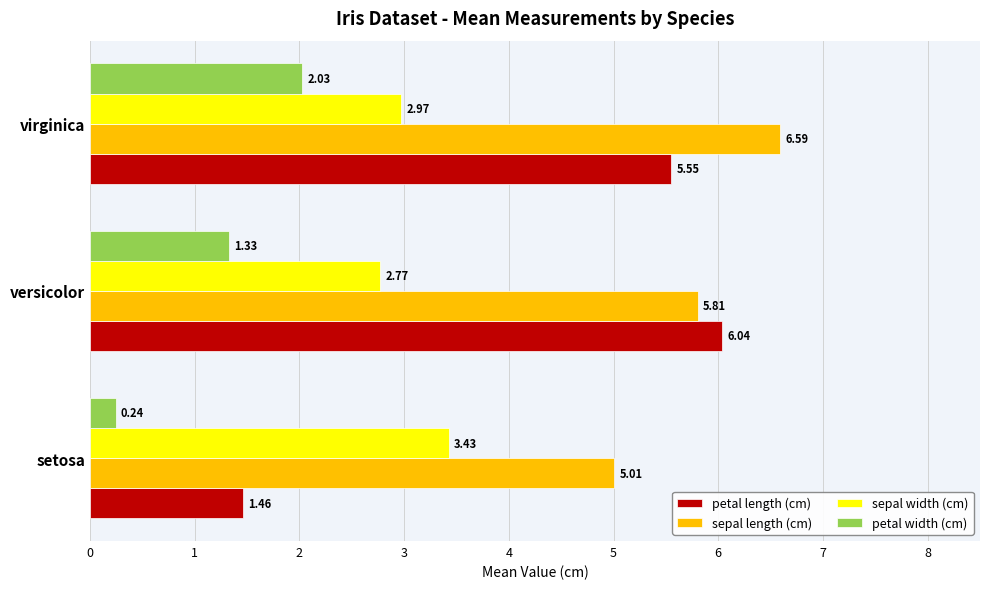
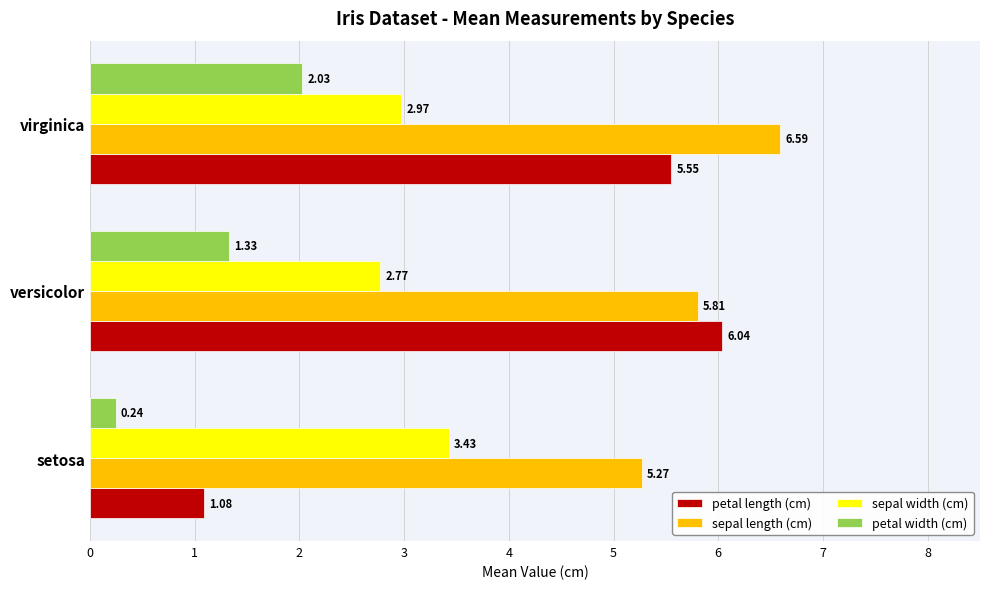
sepal length (cm), setosa: 5.01 -> 5.27
petal length (cm), setosa: 1.46 -> 1.08
